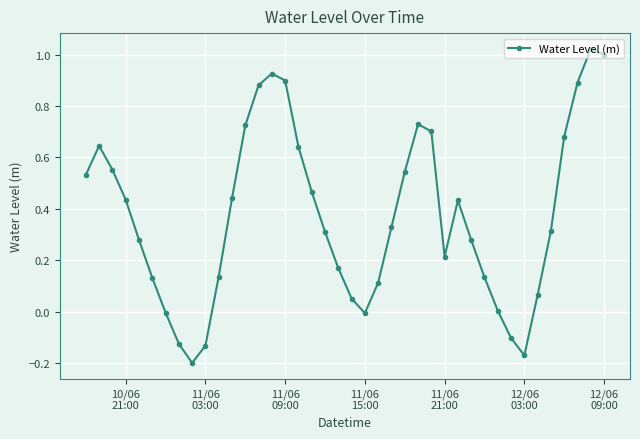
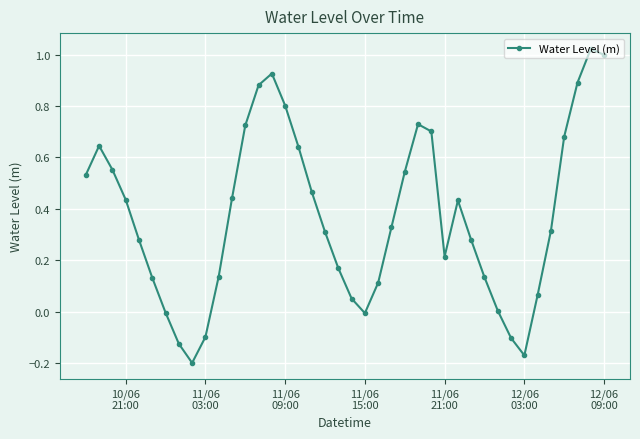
11/06 03:00: -0.13 -> -0.10
11/06 09:00: 0.90 -> 0.80
